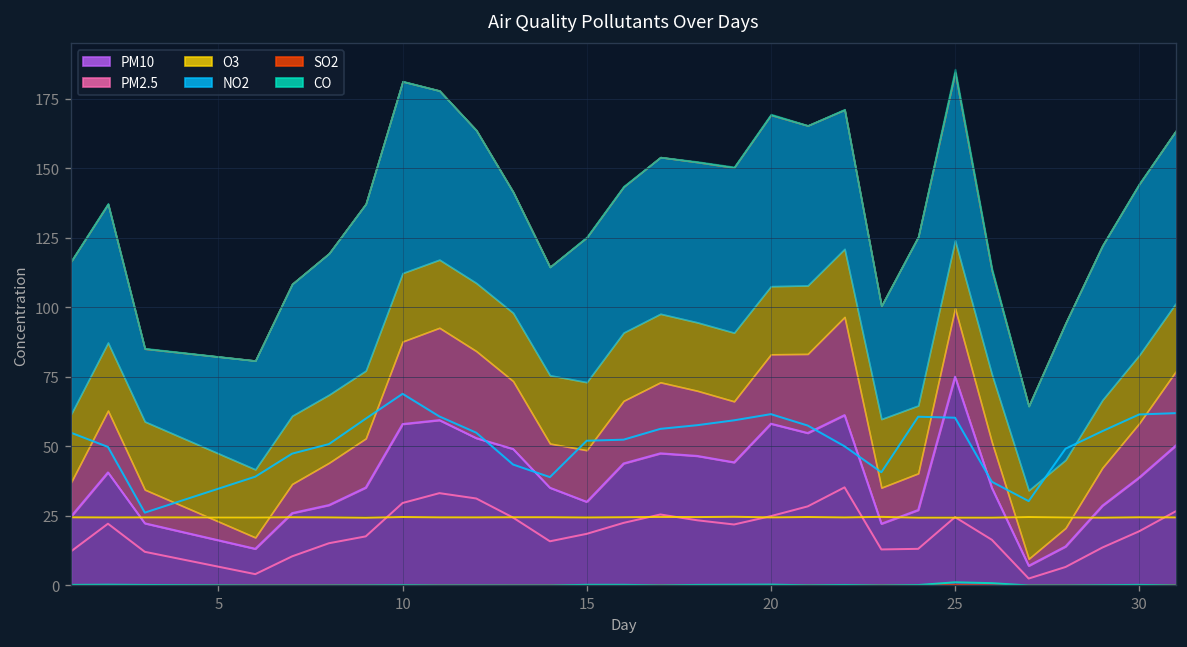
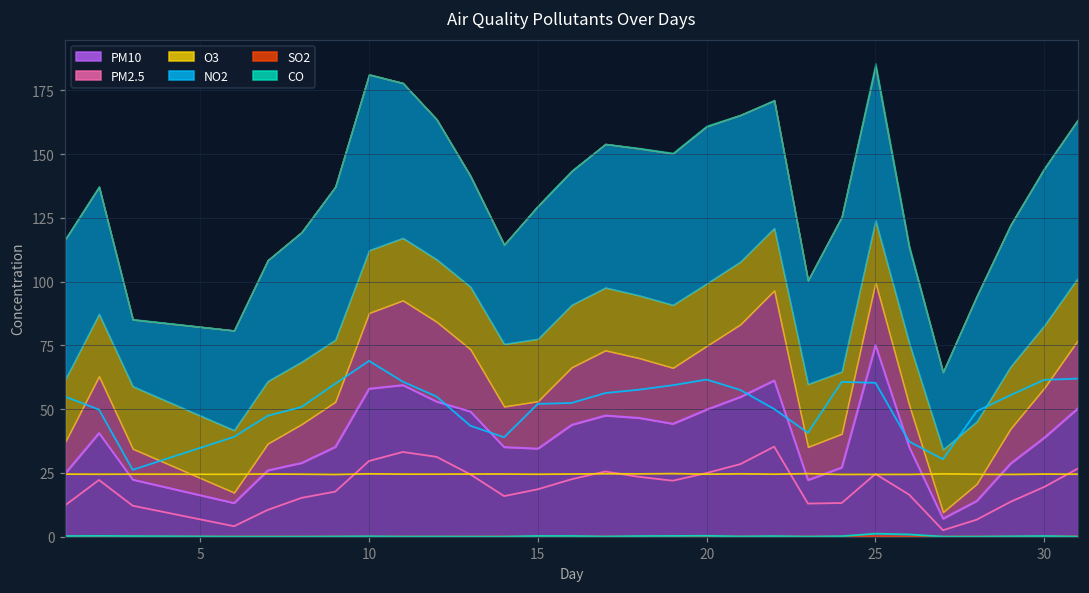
PM10, 15: 30 -> 35
PM10, 20: 58 -> 50
